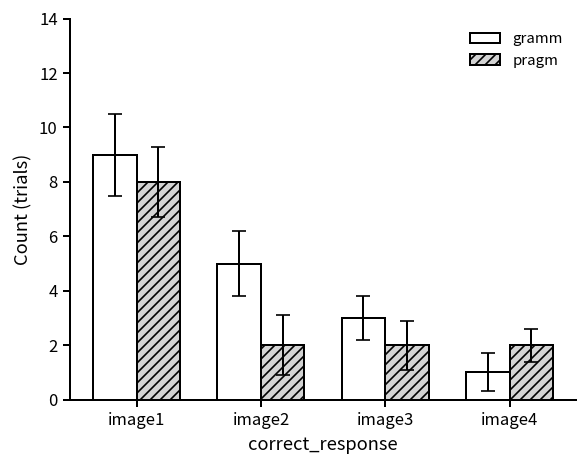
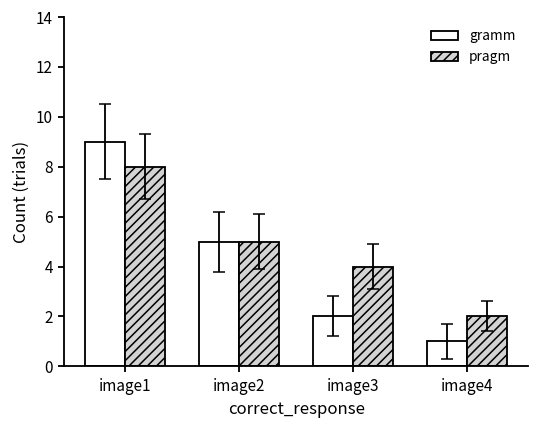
pragm, image2: 2 -> 5
gramm, image3: 3 -> 2
pragm, image3: 2 -> 4
